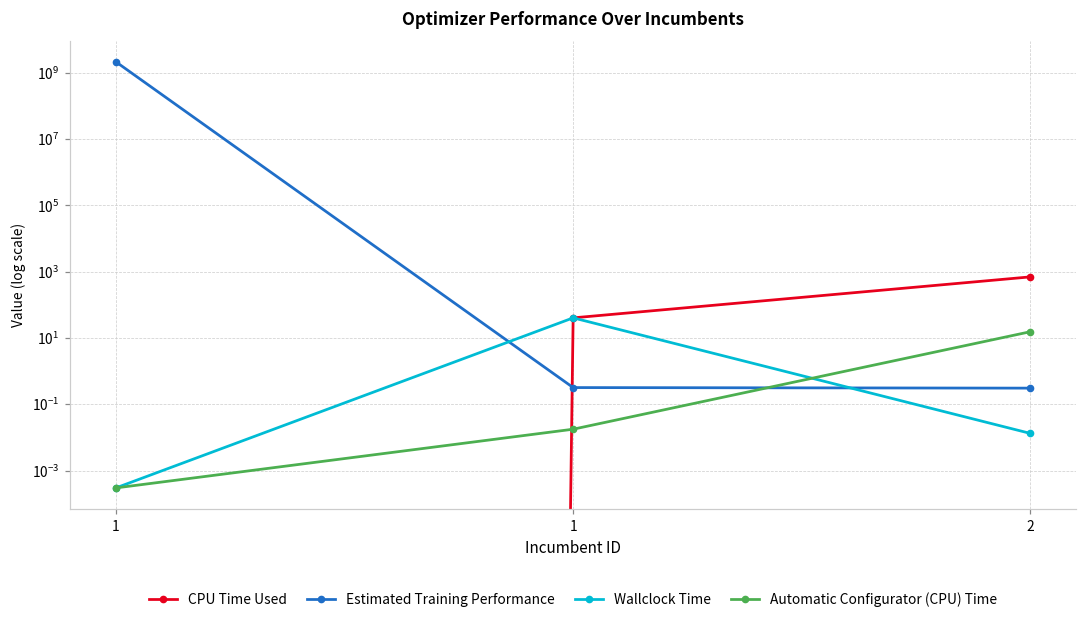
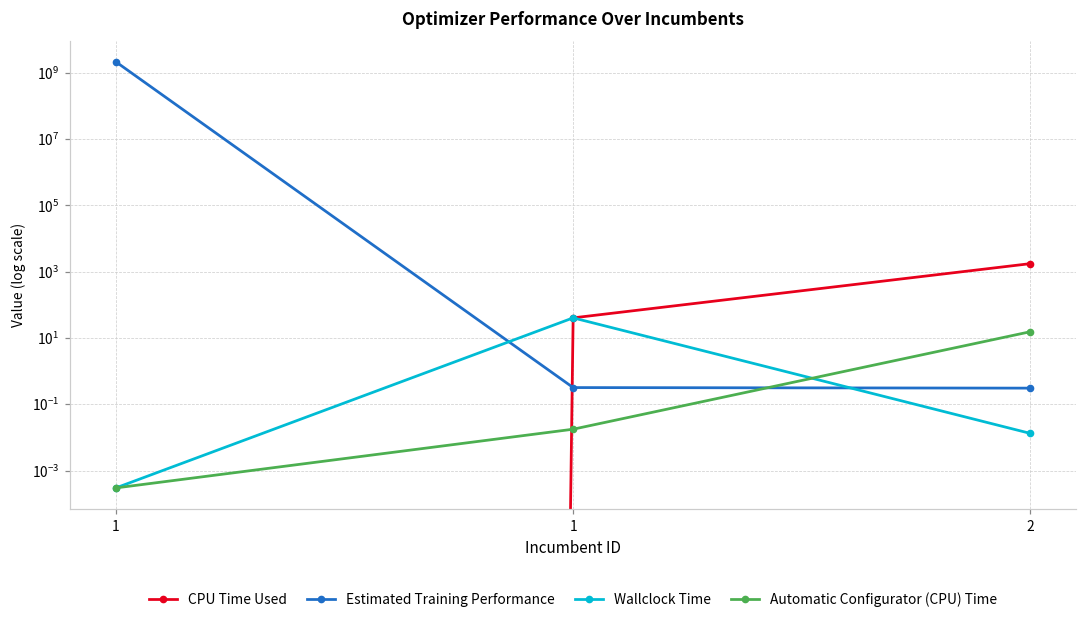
CPU Time Used, 2: 700 -> 2000
